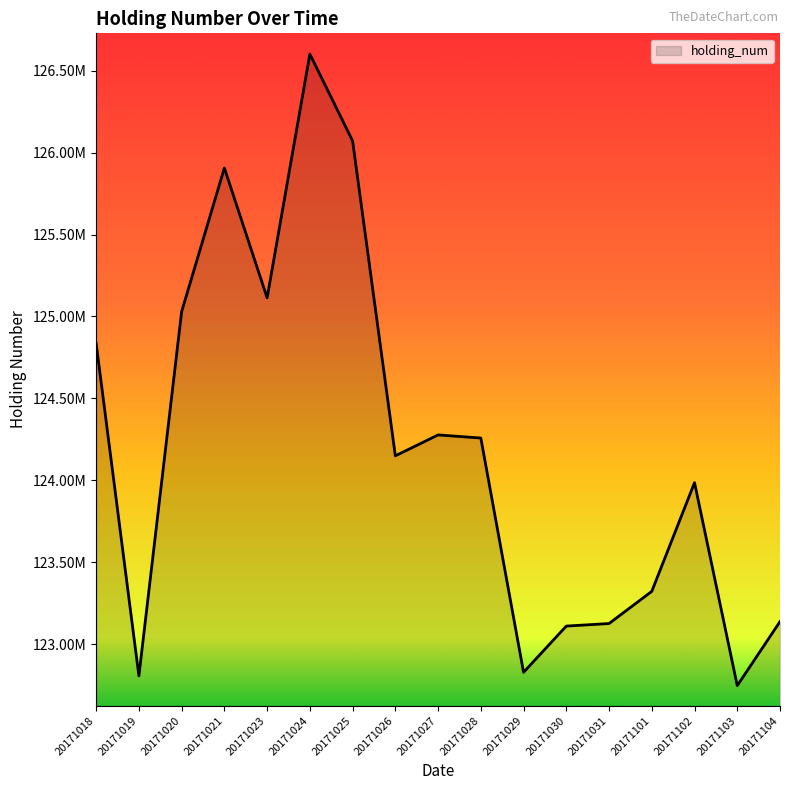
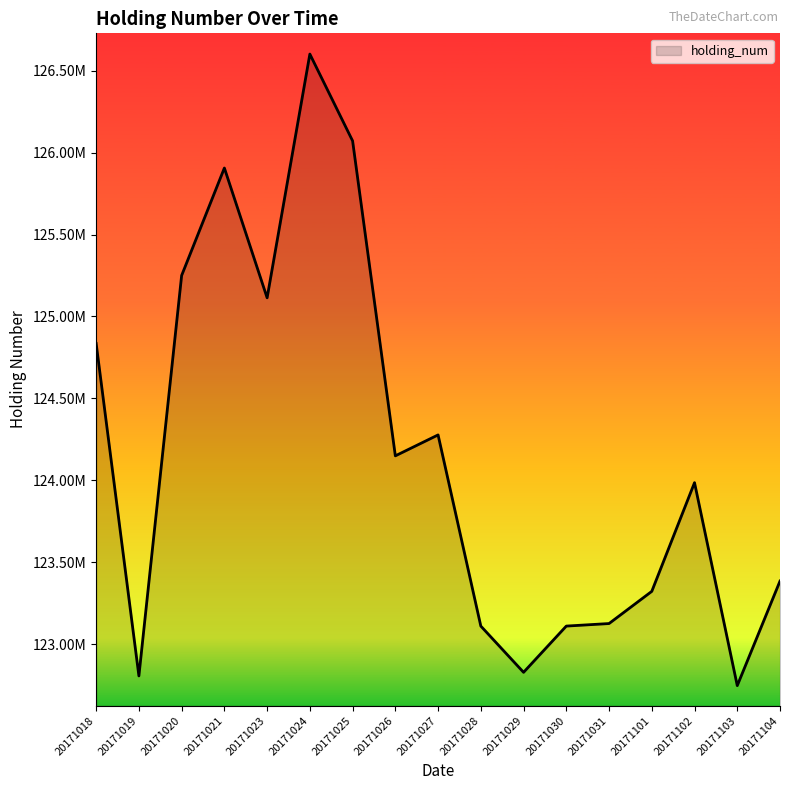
20171020: 125030000 -> 125250000
20171028: 124260000 -> 123110000
20171104: 123140000 -> 123380000
